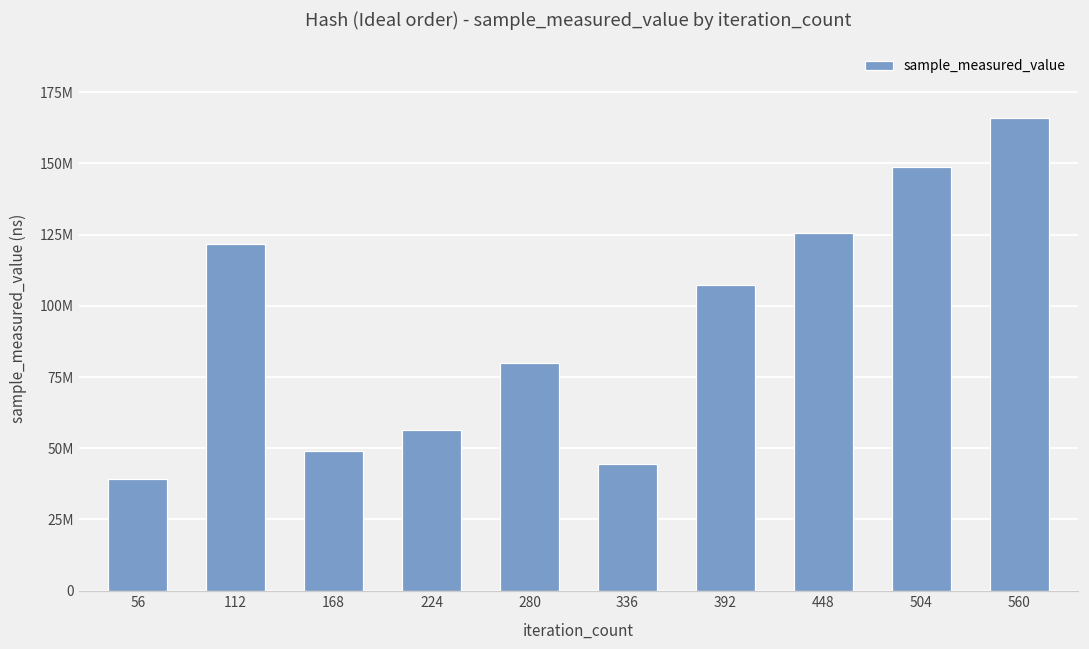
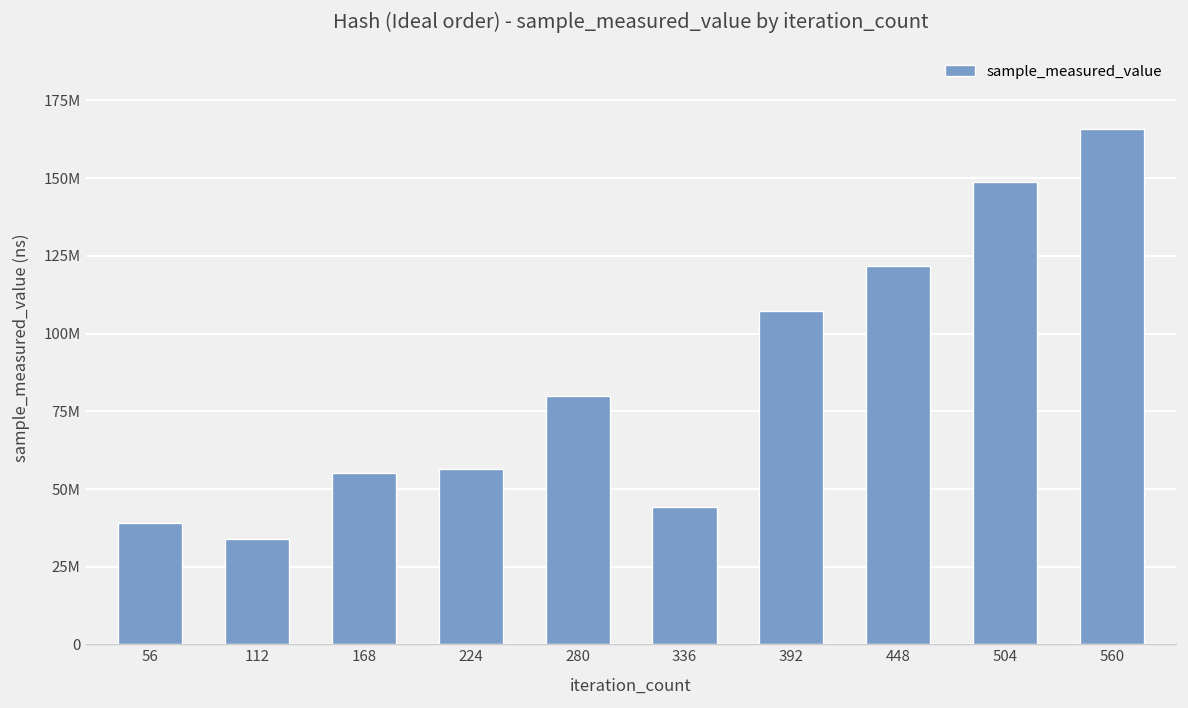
112: 122000000 -> 34000000
168: 49000000 -> 55000000
448: 125000000 -> 122000000
